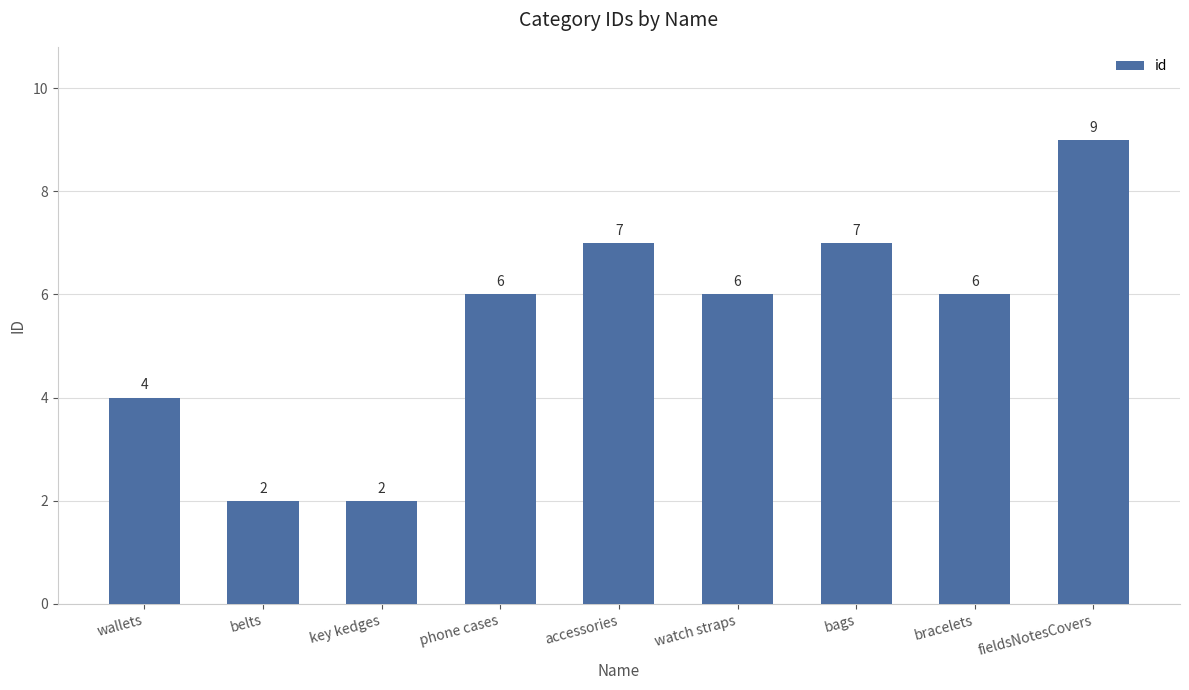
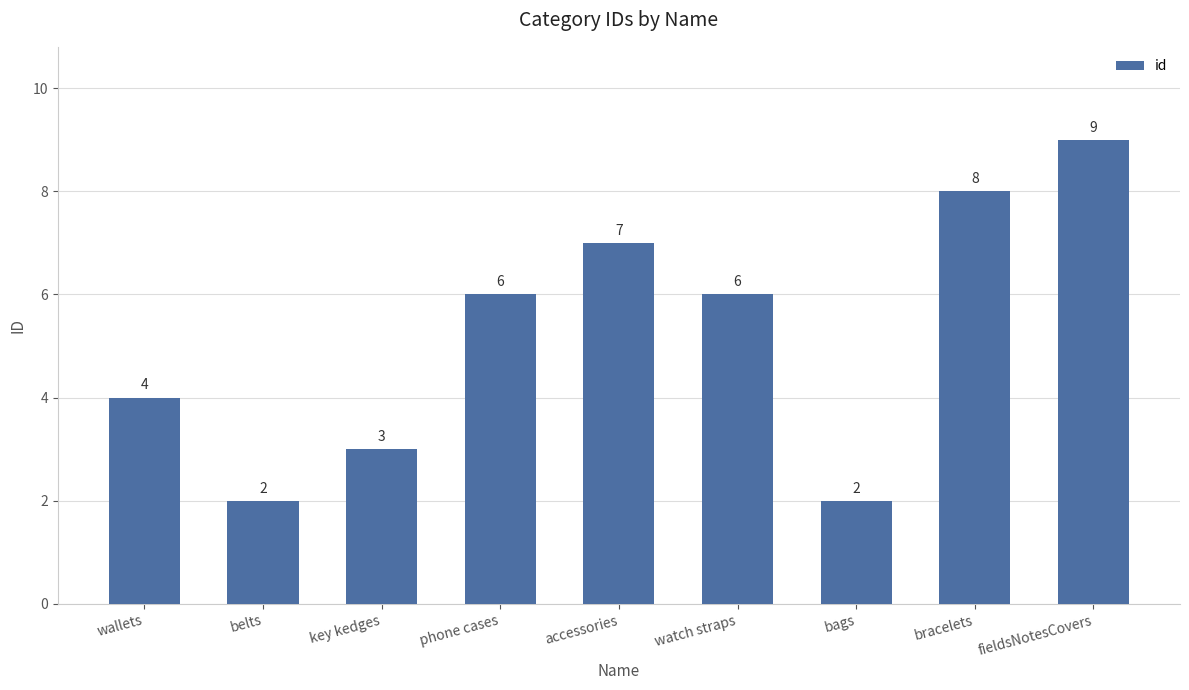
key kedges: 2 -> 3
bags: 7 -> 2
bracelets: 6 -> 8
